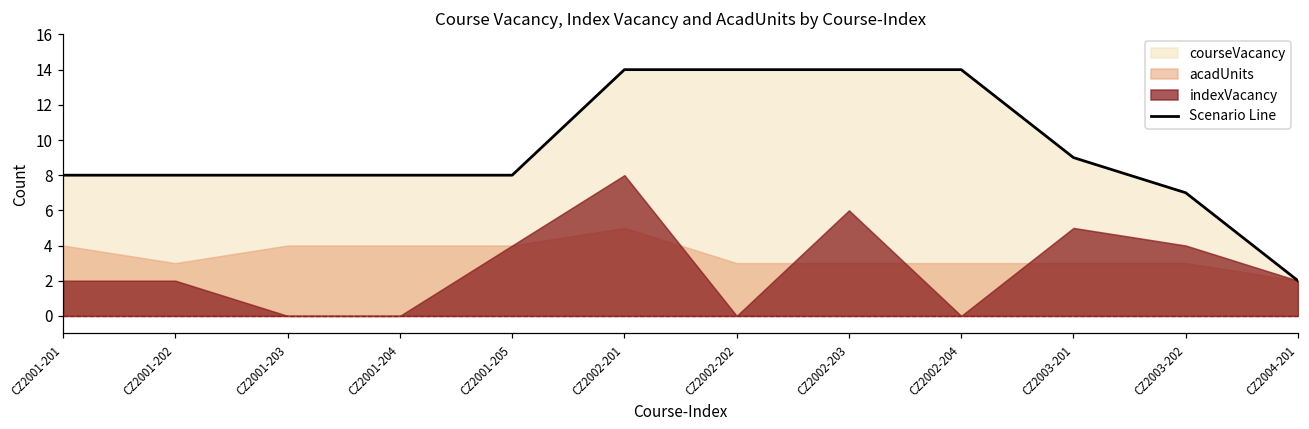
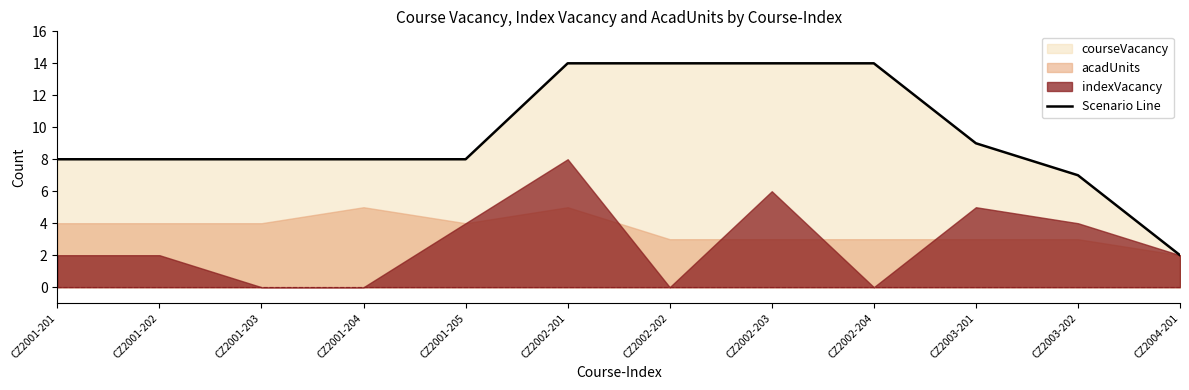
acadUnits, CZ2001-202: 3 -> 4
acadUnits, CZ2001-204: 4 -> 5
